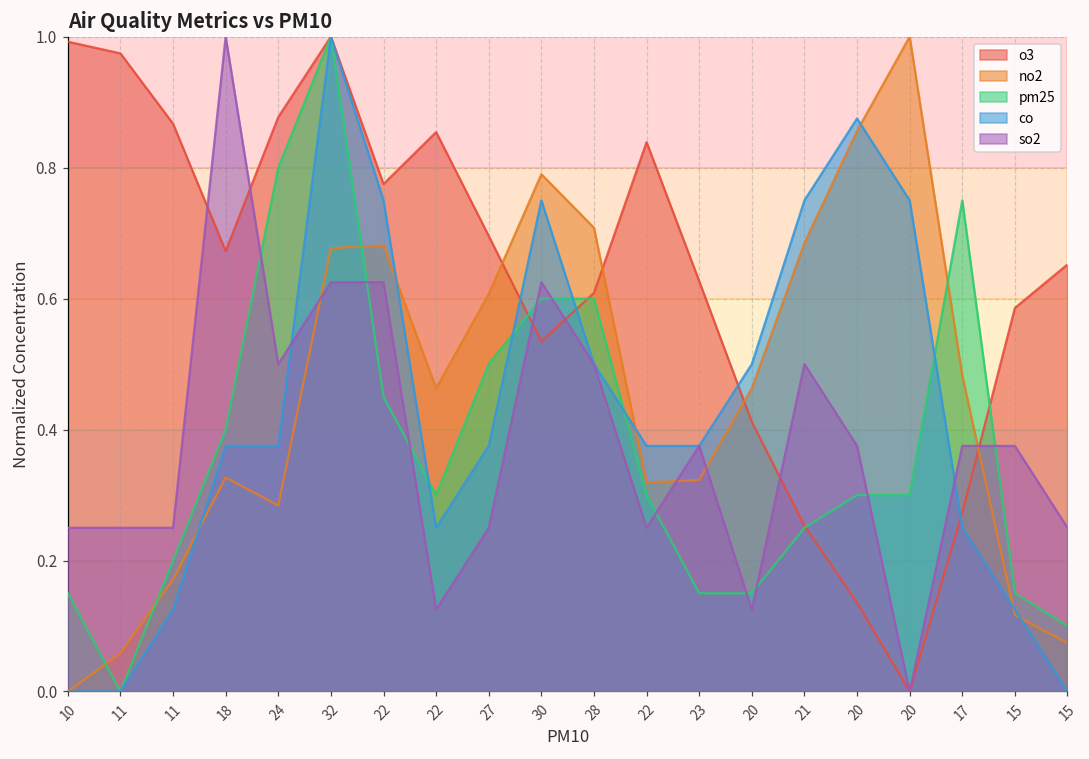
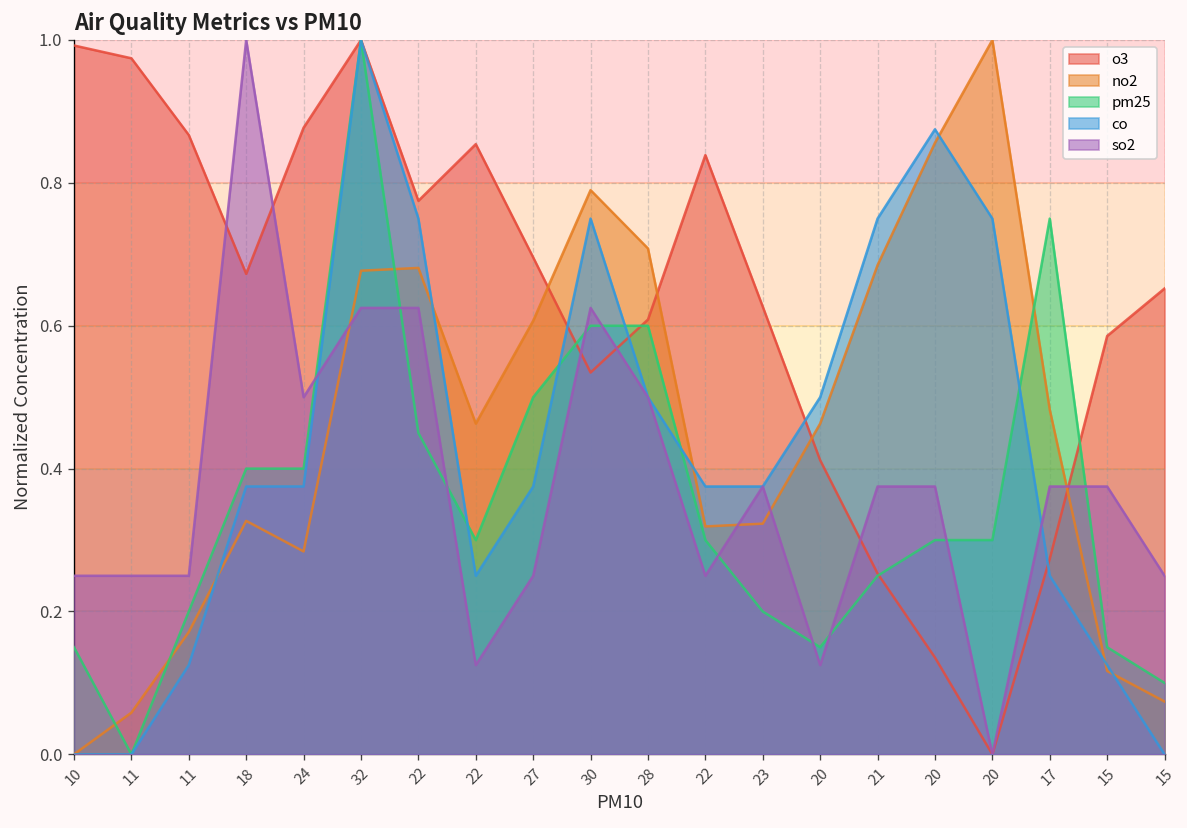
pm25, 24: 0.80 -> 0.40
pm25, 23: 0.15 -> 0.20
so2, 21: 0.50 -> 0.37
